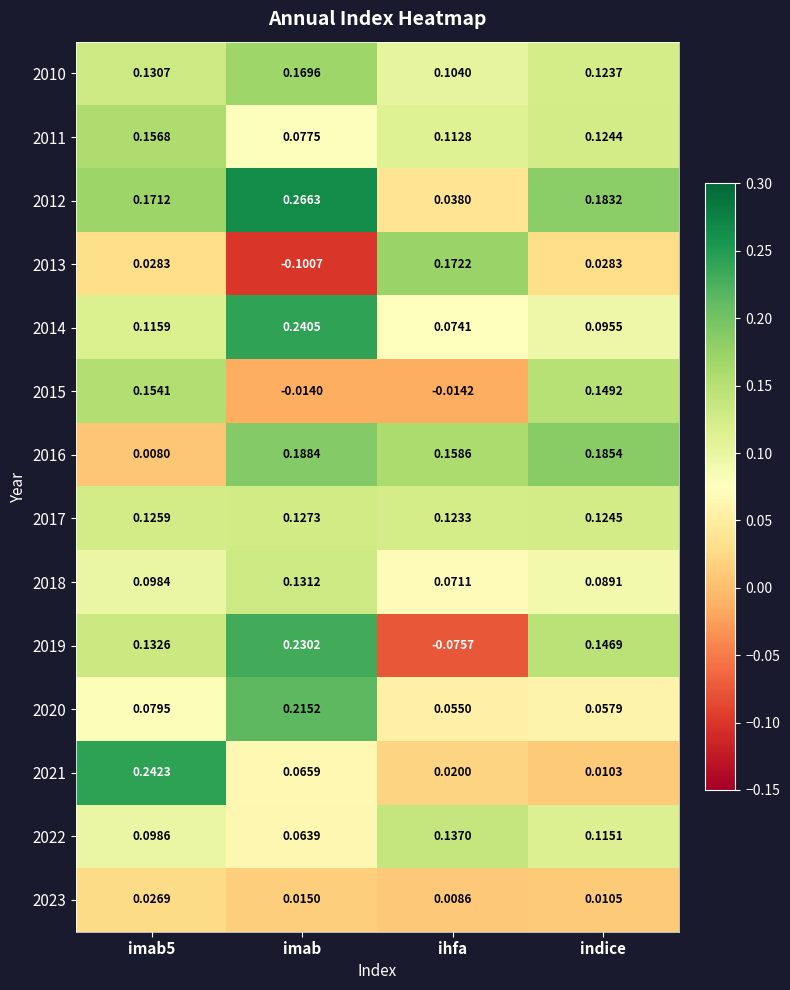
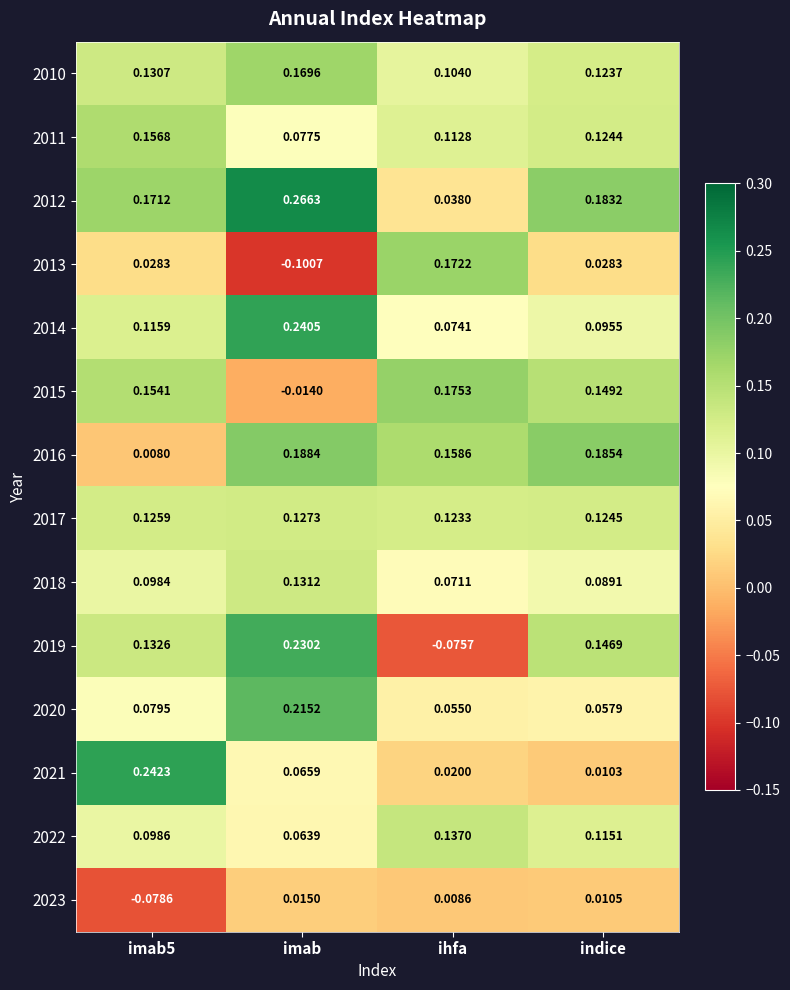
2015, ihfa: -0.0142 -> 0.1753
2023, imab5: 0.0269 -> -0.0786
